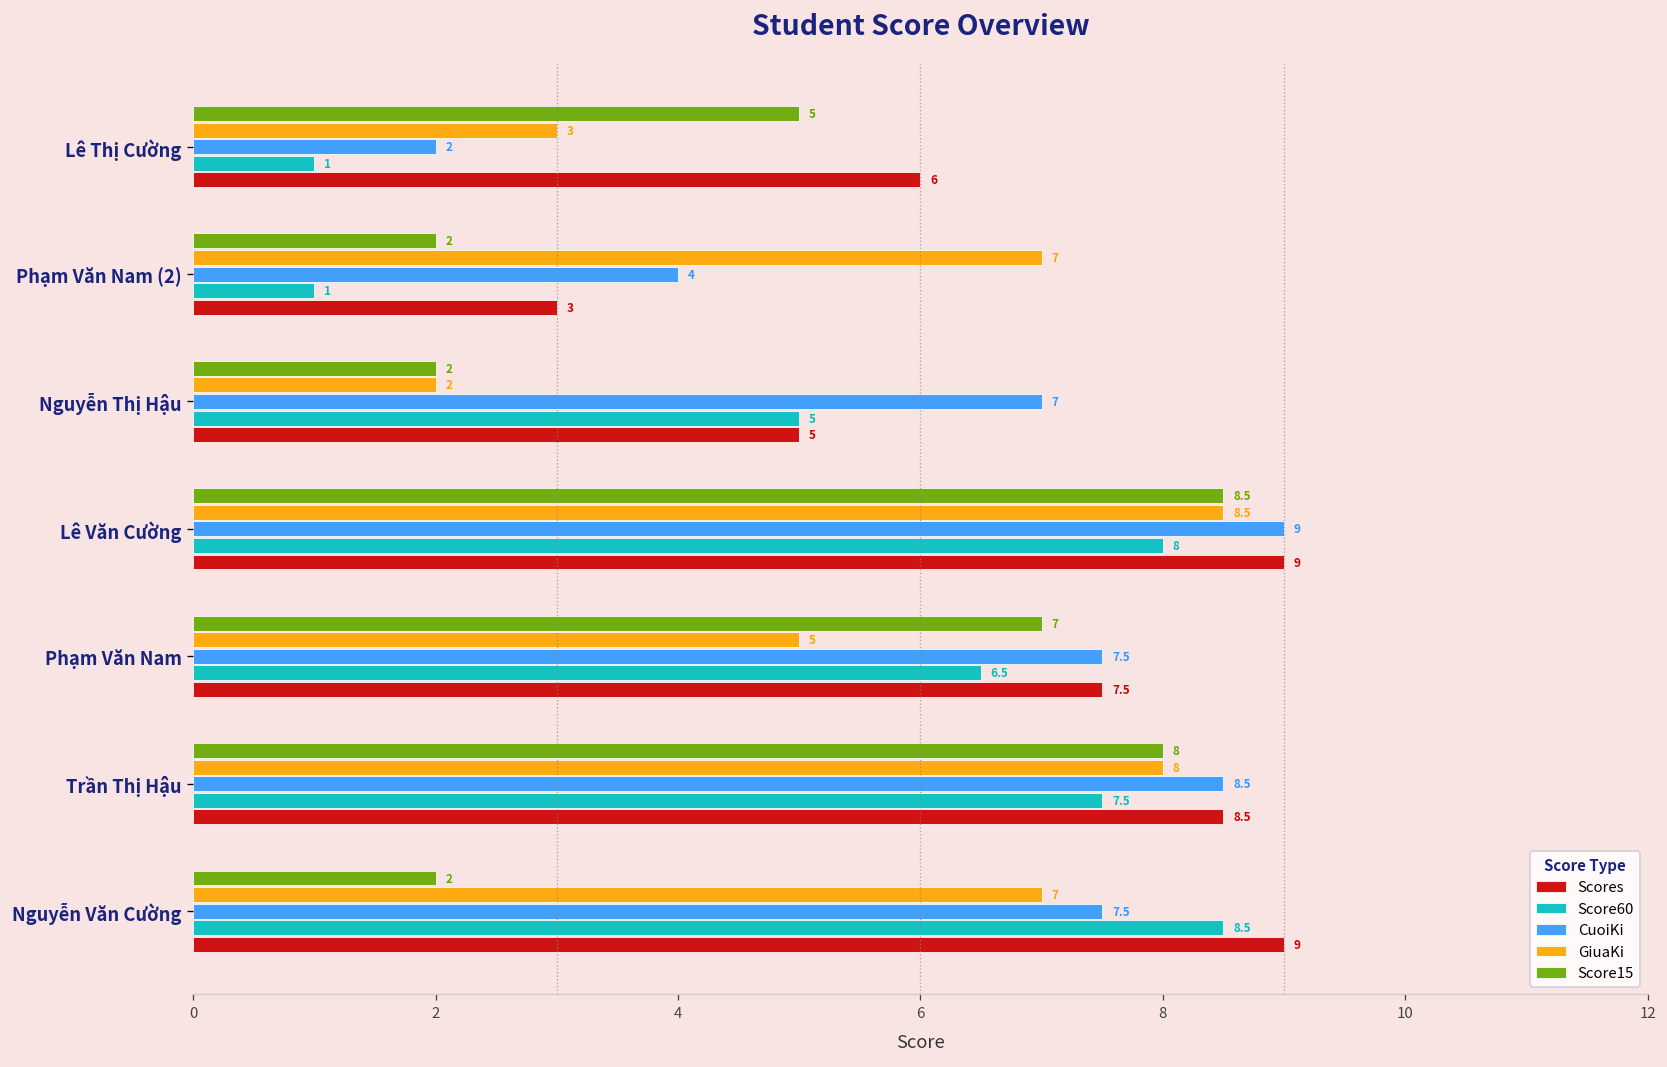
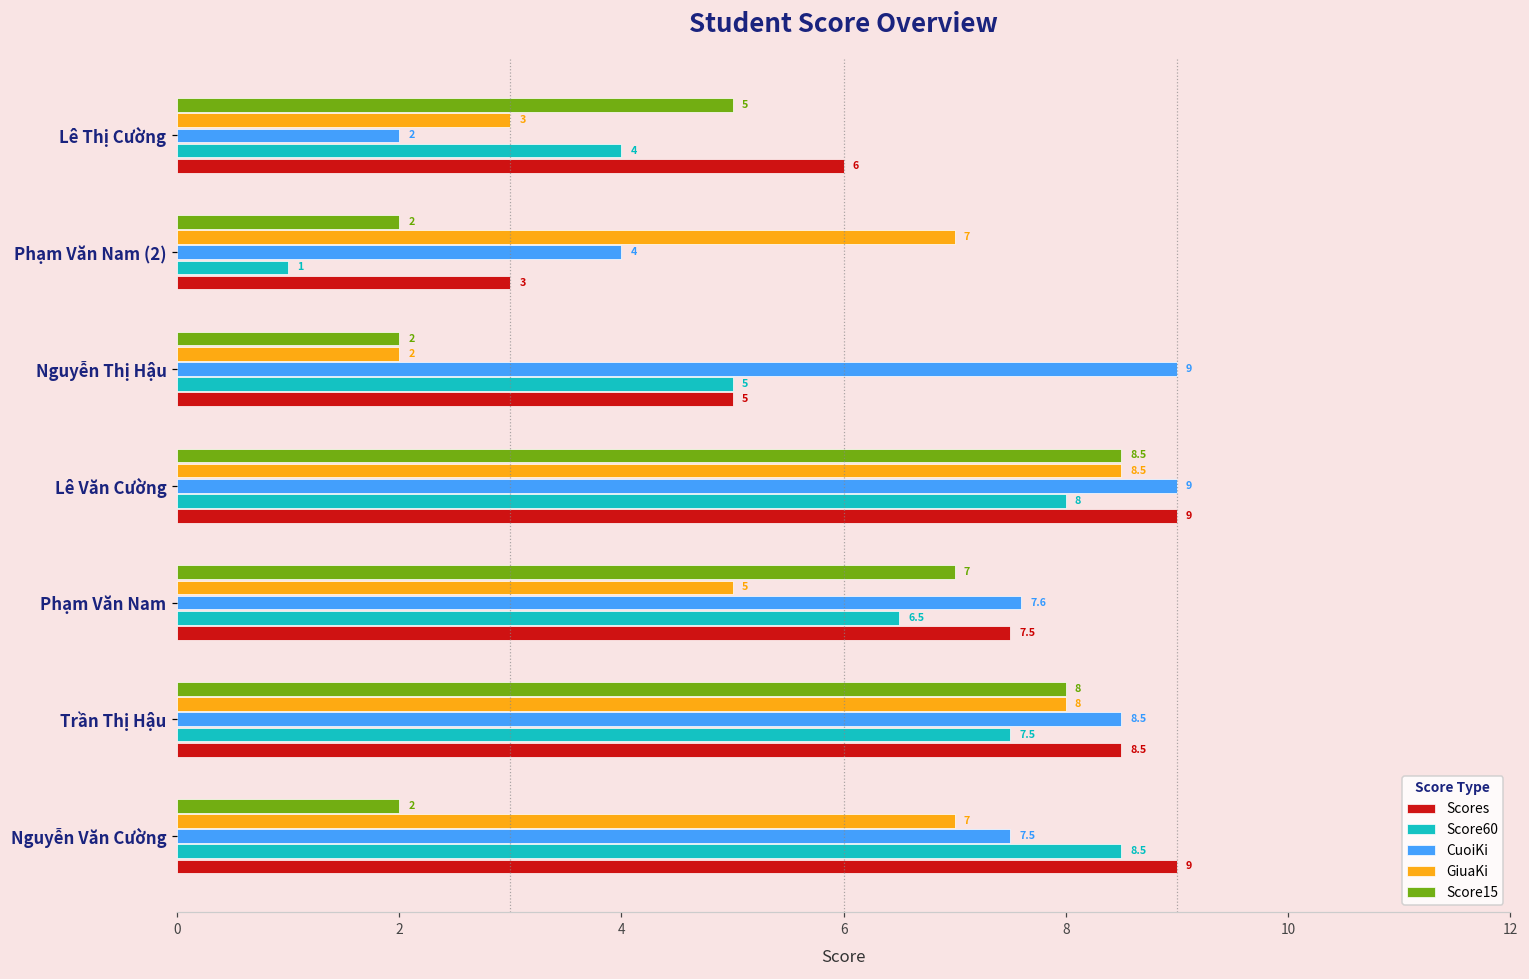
Score60, Lê Thị Cường: 1 -> 4
CuoiKi, Nguyễn Thị Hậu: 7 -> 9
CuoiKi, Phạm Văn Nam: 7.5 -> 7.6
